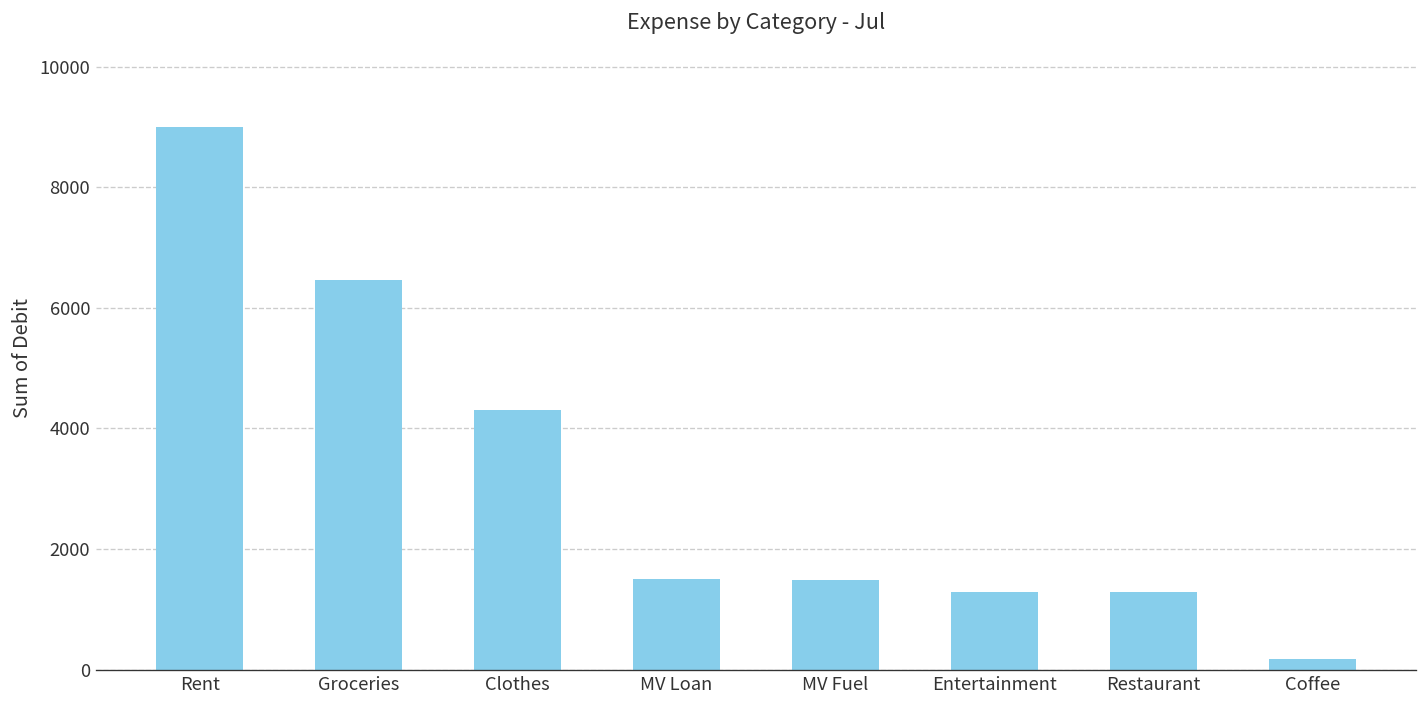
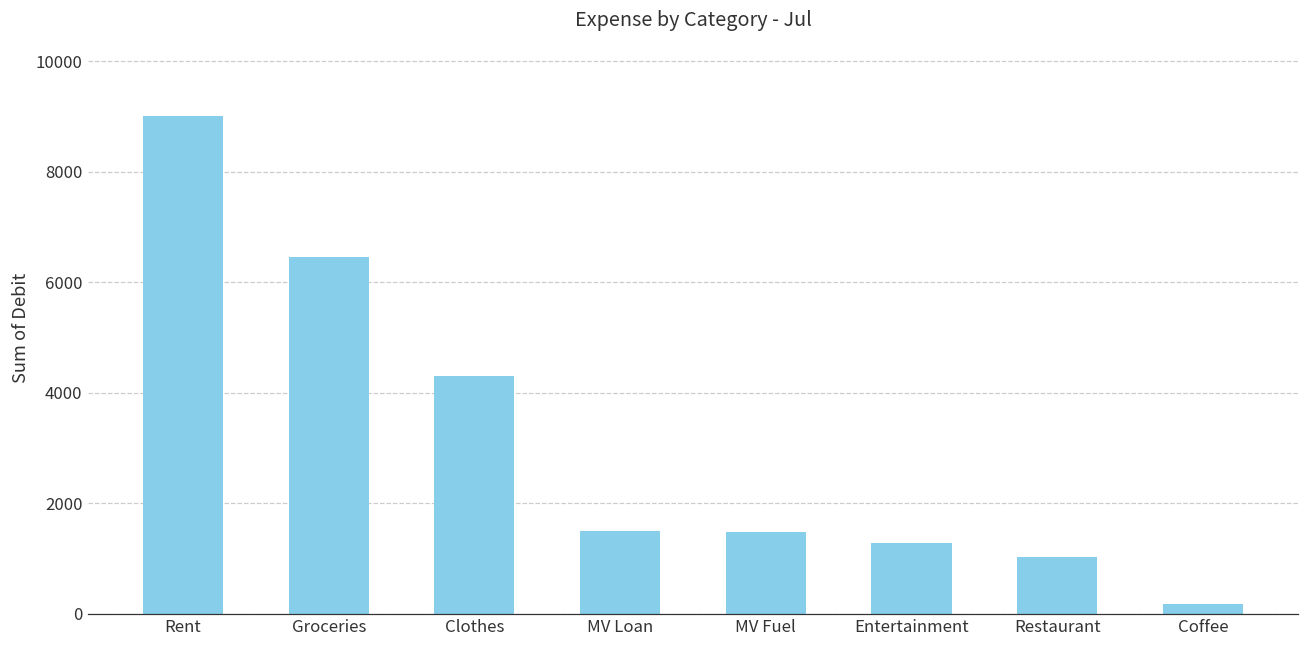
Restaurant: 1300 -> 1000
